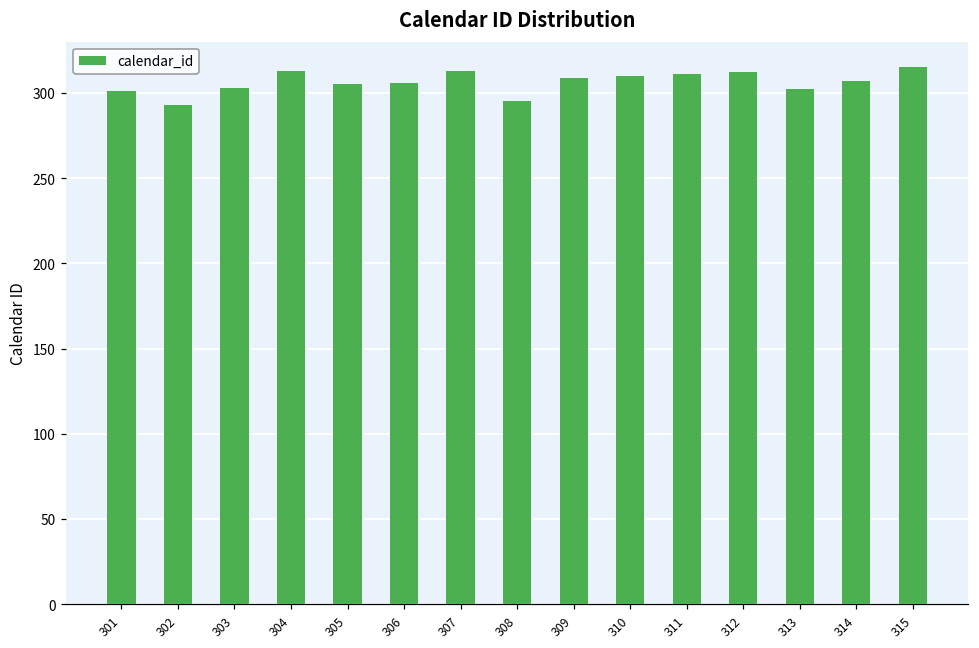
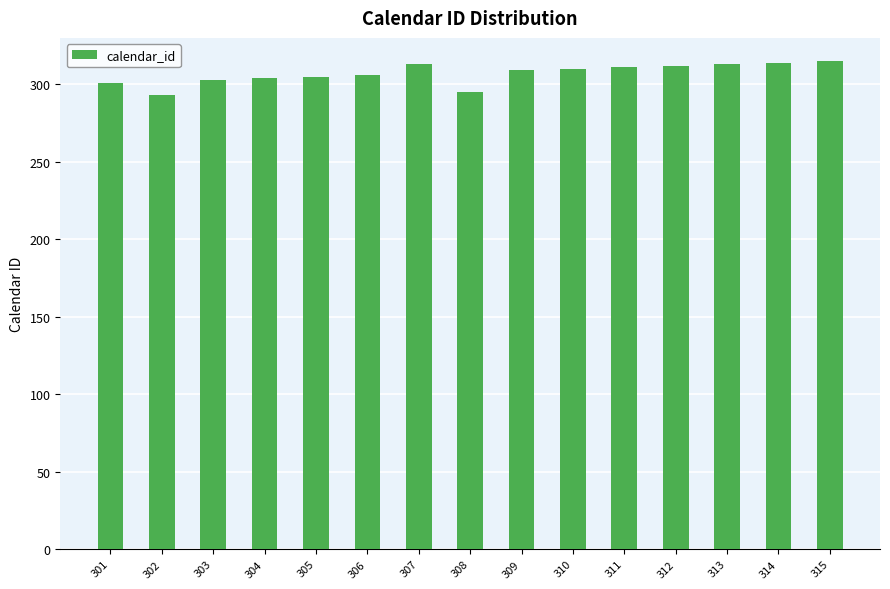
304: 313 -> 304
313: 302 -> 313
314: 307 -> 314
